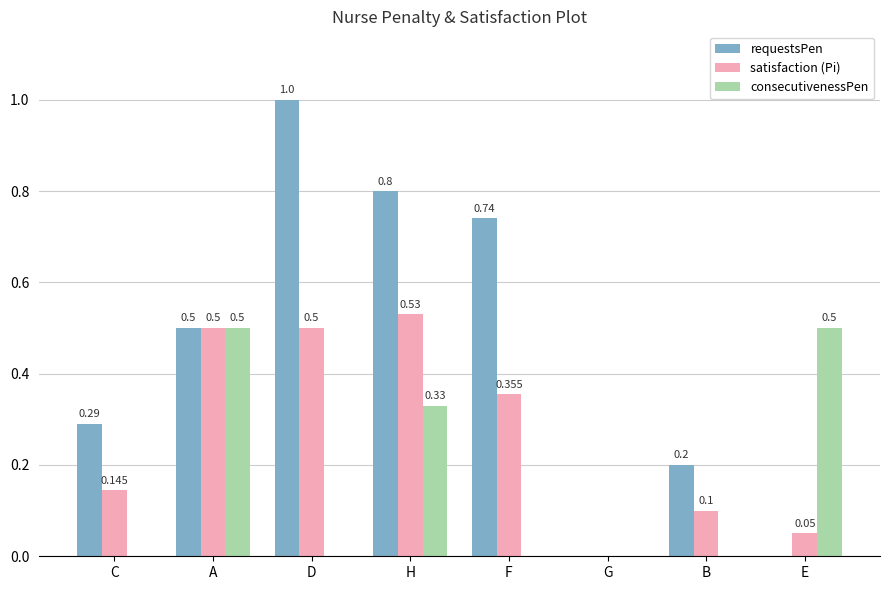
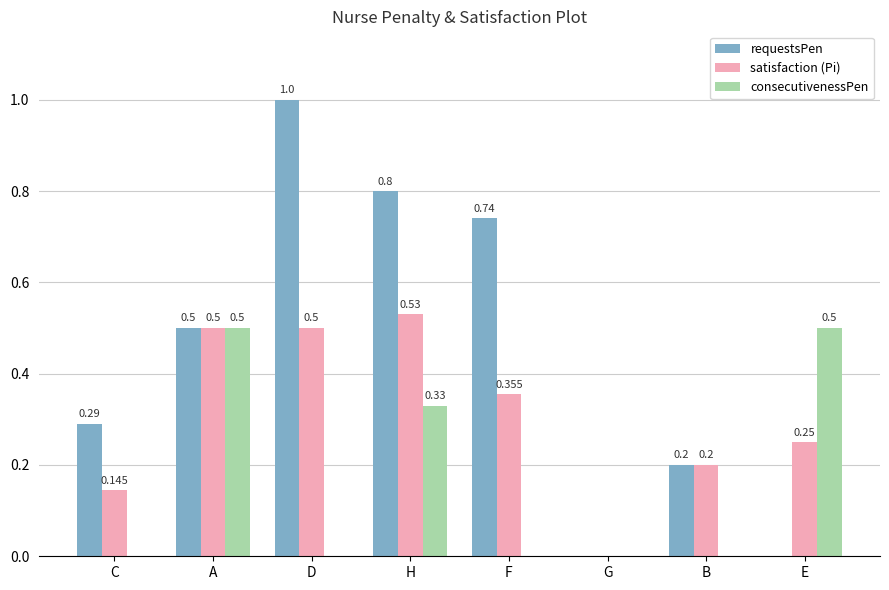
satisfaction (Pi), B: 0.1 -> 0.2
satisfaction (Pi), E: 0.05 -> 0.25
